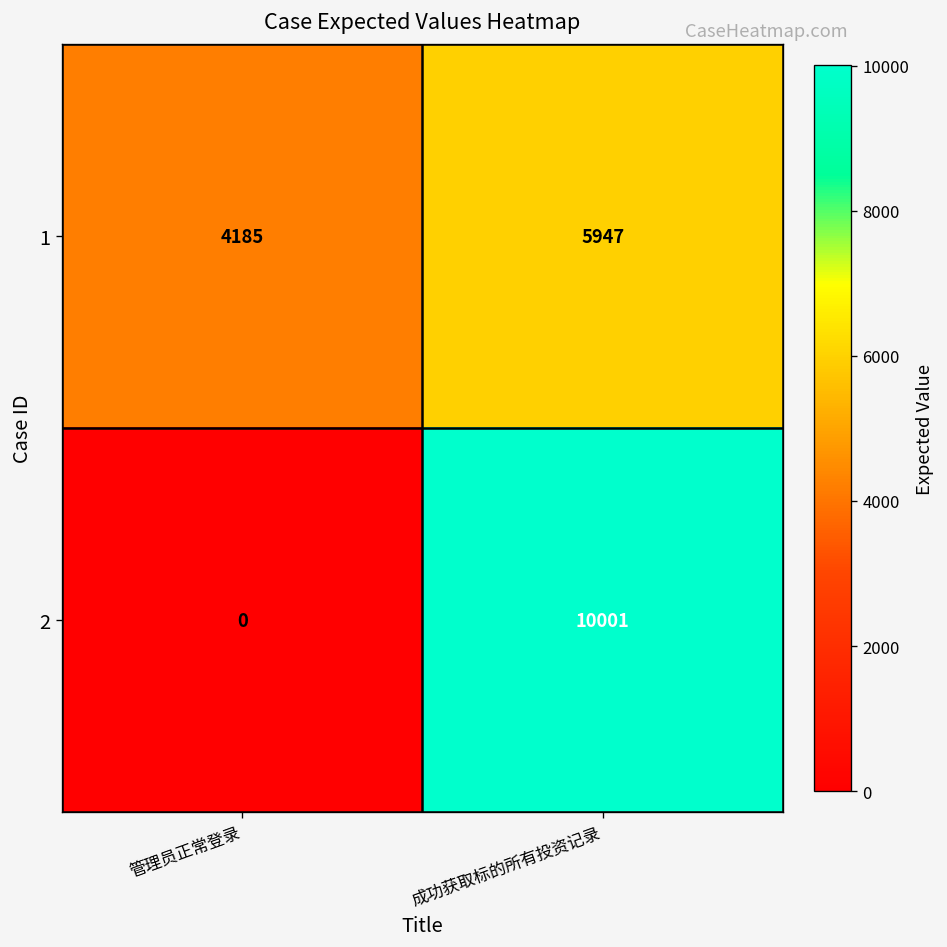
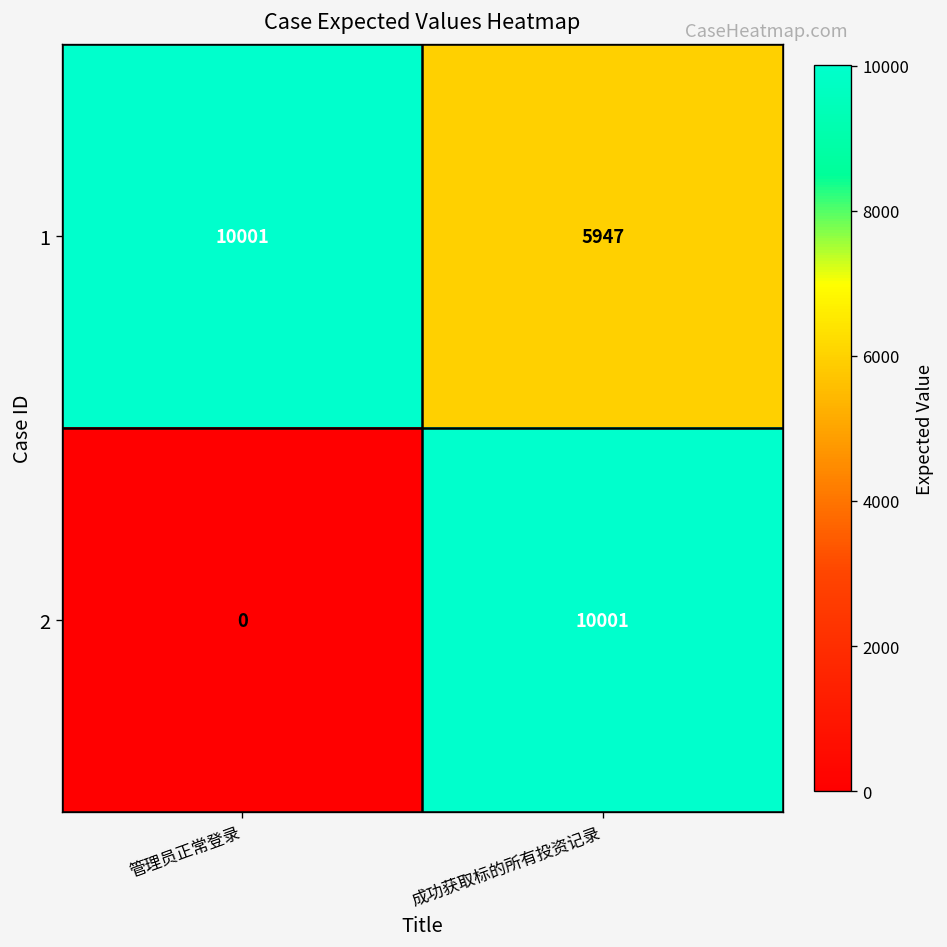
1, 管理员正常登录: 4185 -> 10001
